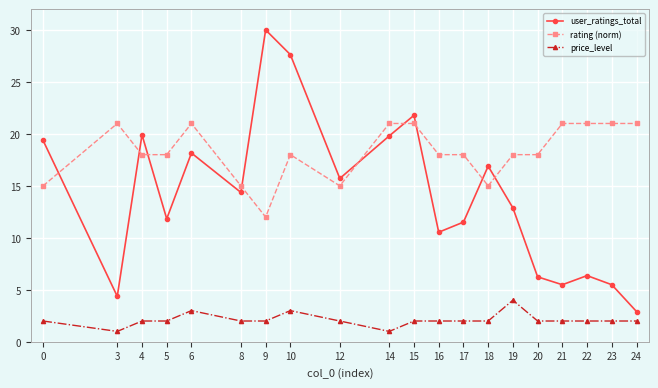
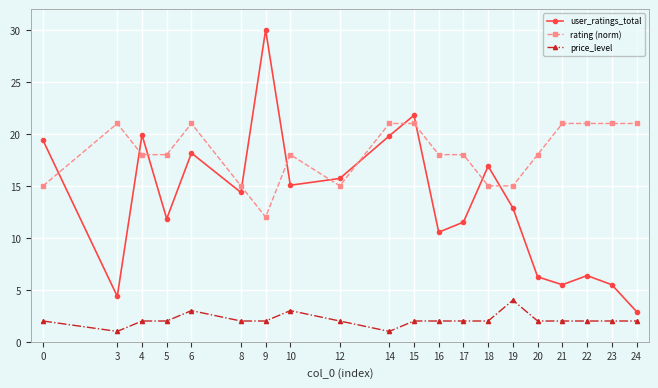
user_ratings_total, 10: 27.6 -> 15.1
rating (norm), 19: 18.0 -> 15.0
